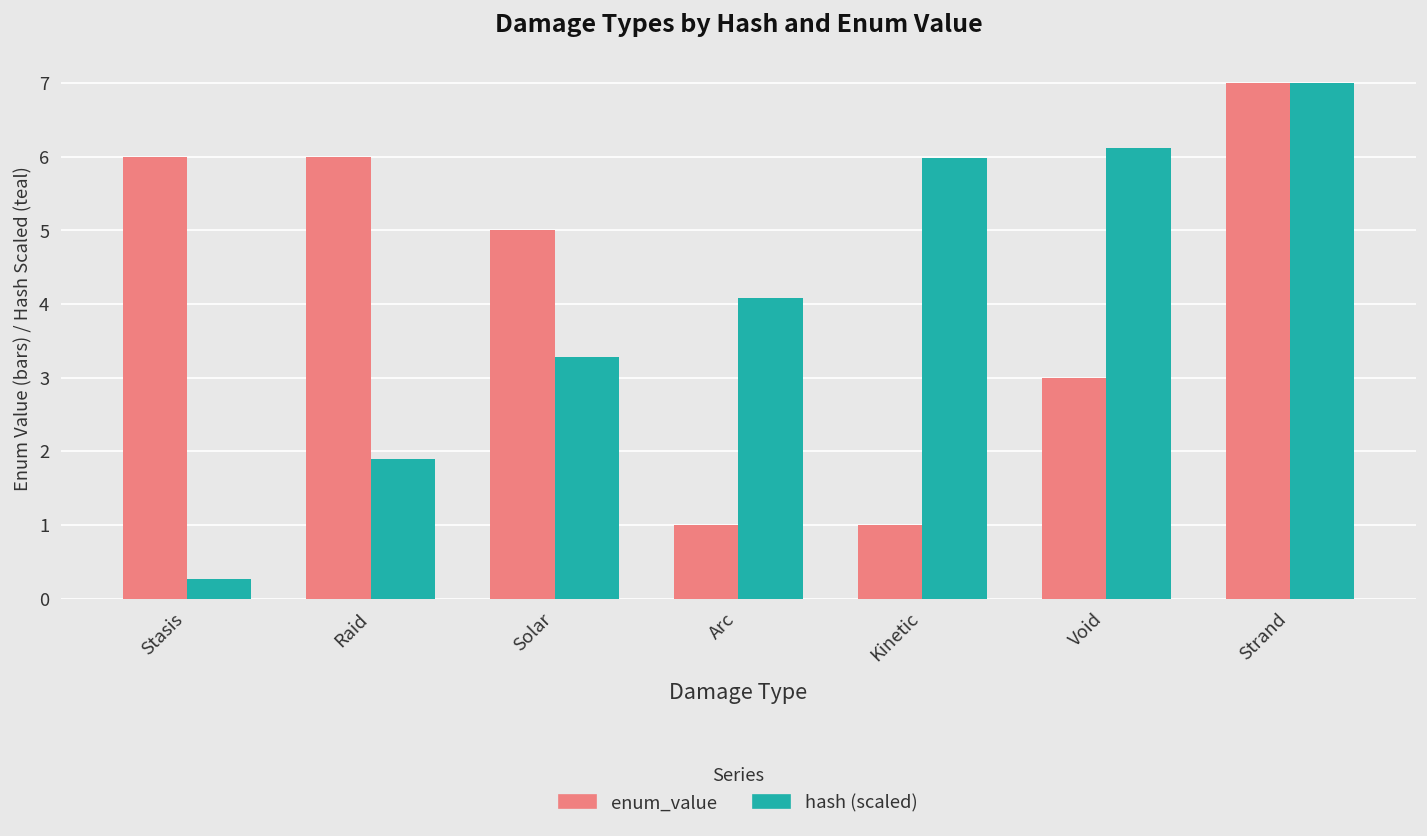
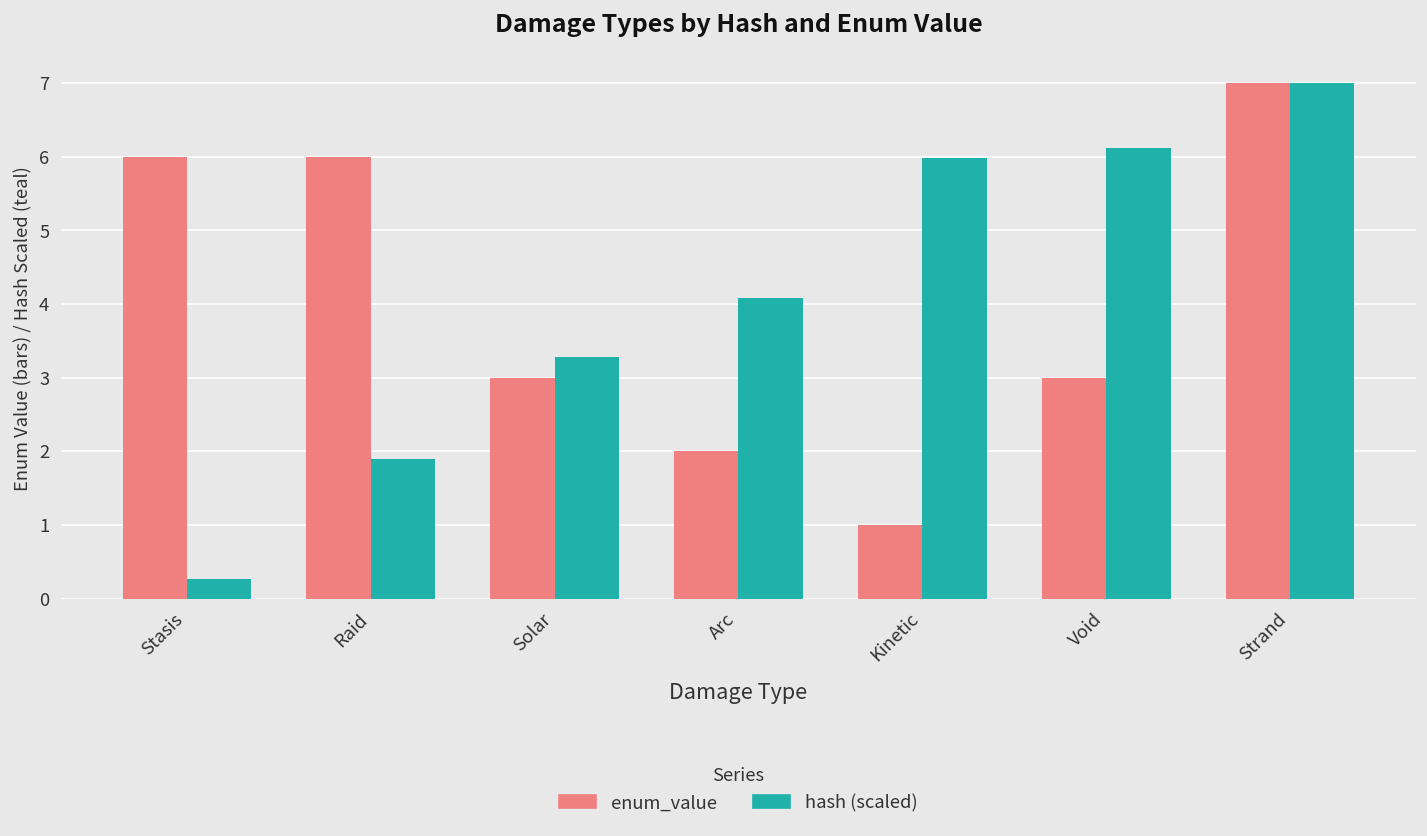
enum_value, Solar: 5 -> 3
enum_value, Arc: 1 -> 2
